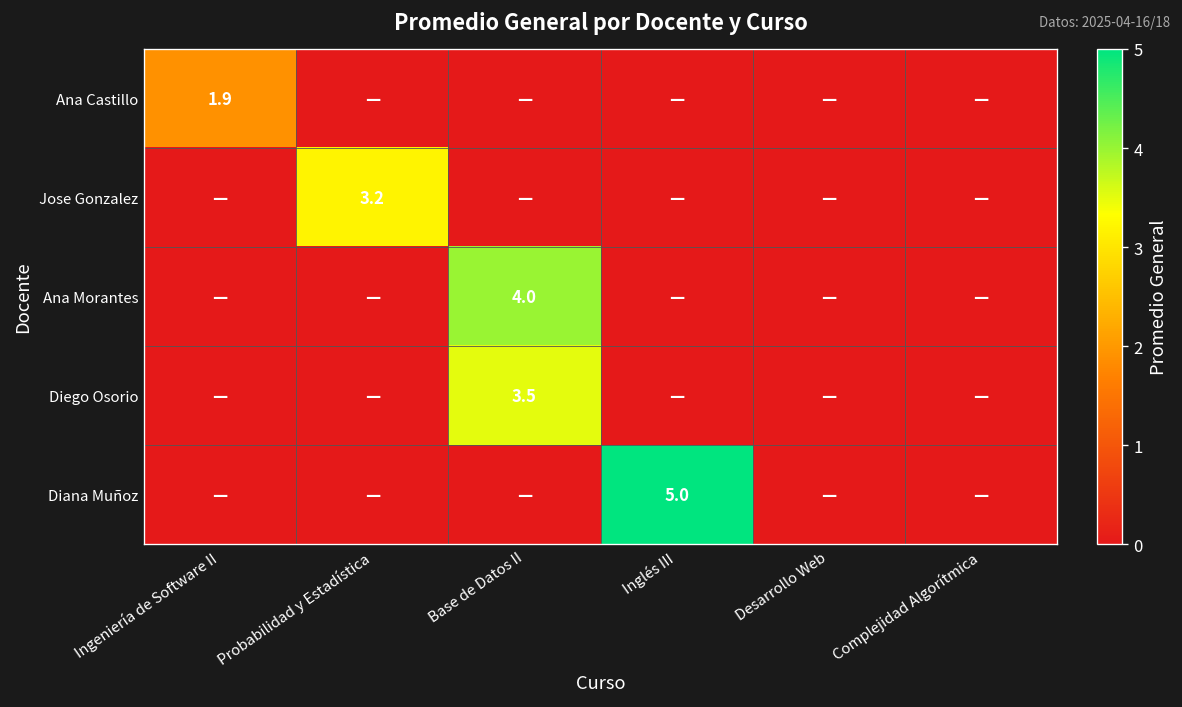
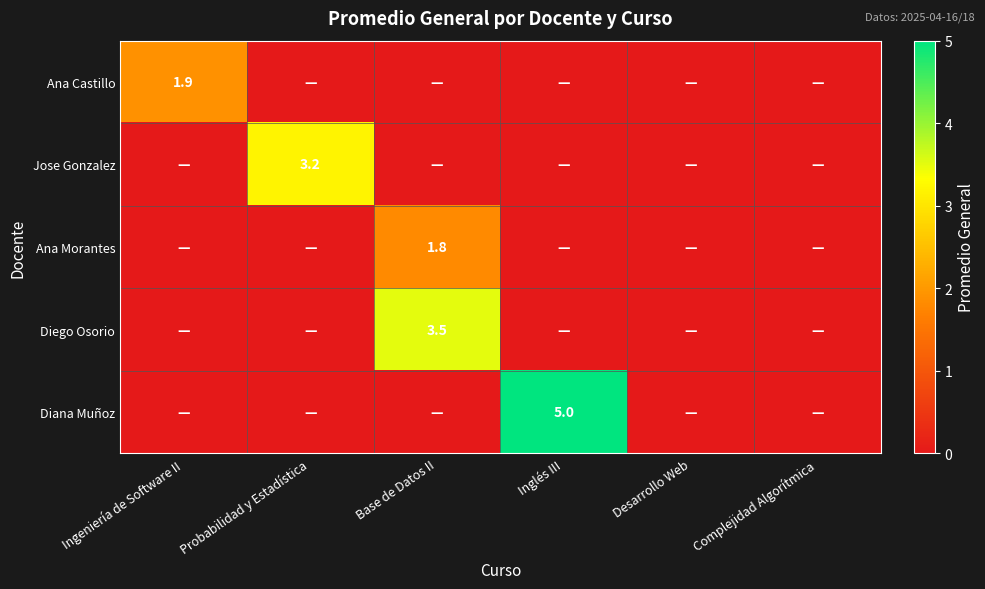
Ana Morantes, Base de Datos II: 4.0 -> 1.8
